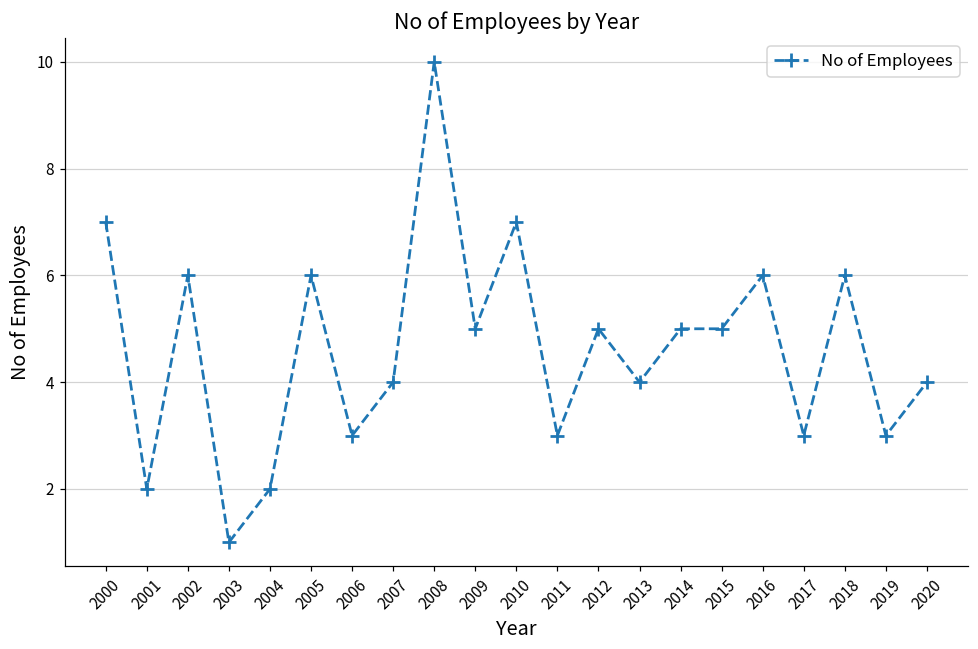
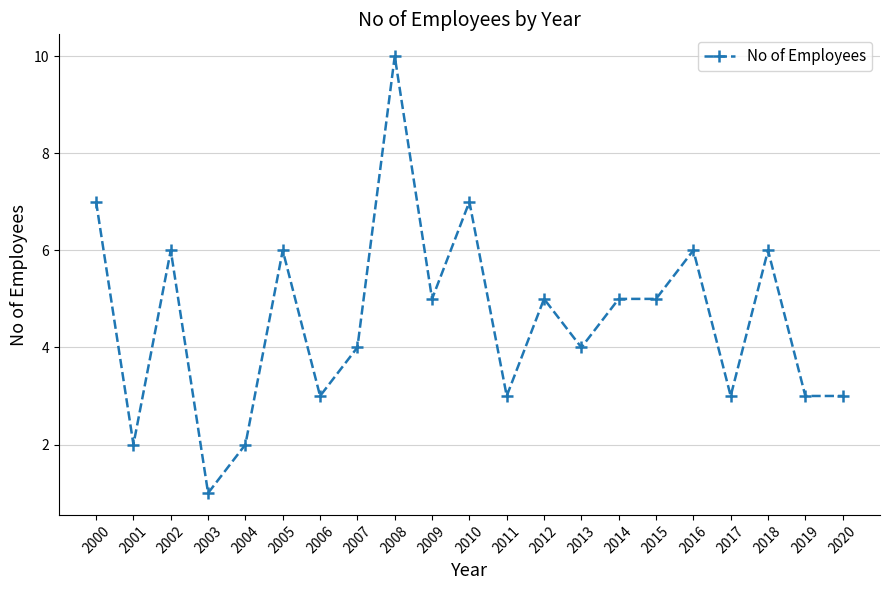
2020: 4 -> 3
